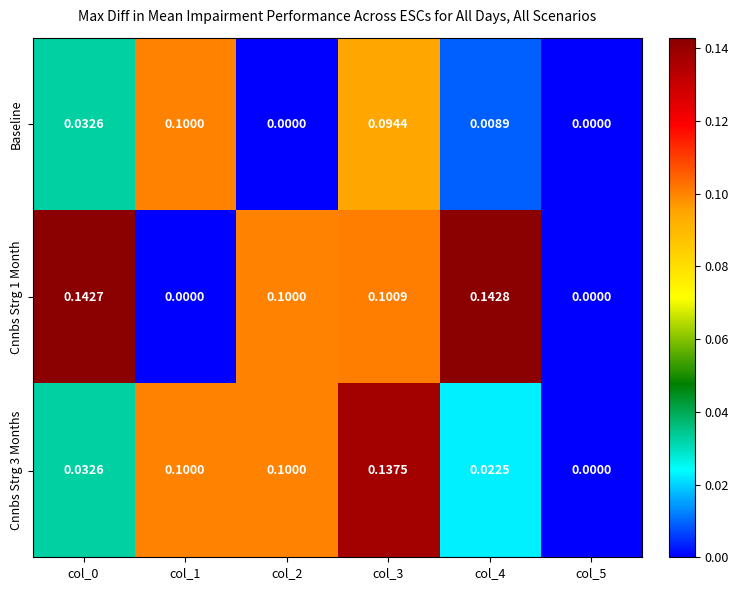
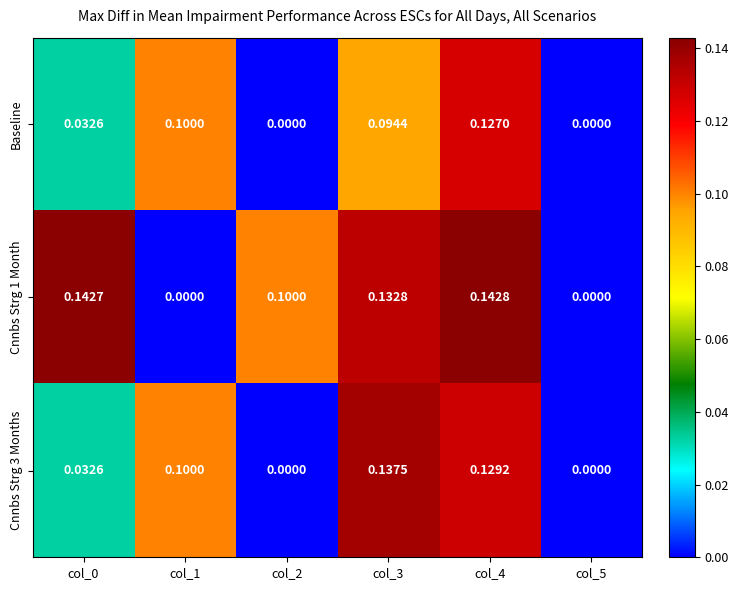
Baseline, col_4: 0.0089 -> 0.1270
Cnnbs Strg 1 Month, col_3: 0.1009 -> 0.1328
Cnnbs Strg 3 Months, col_2: 0.1000 -> 0.0000
Cnnbs Strg 3 Months, col_4: 0.0225 -> 0.1292
